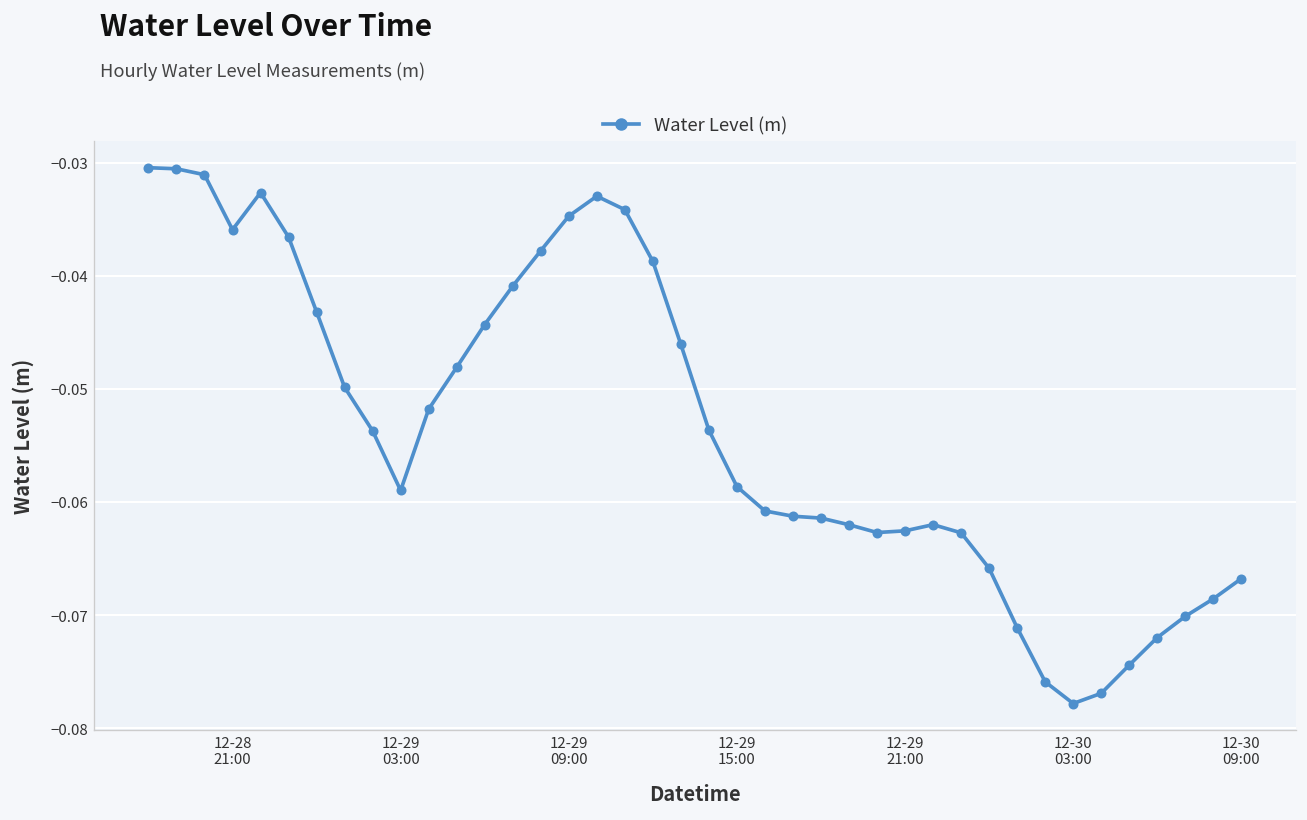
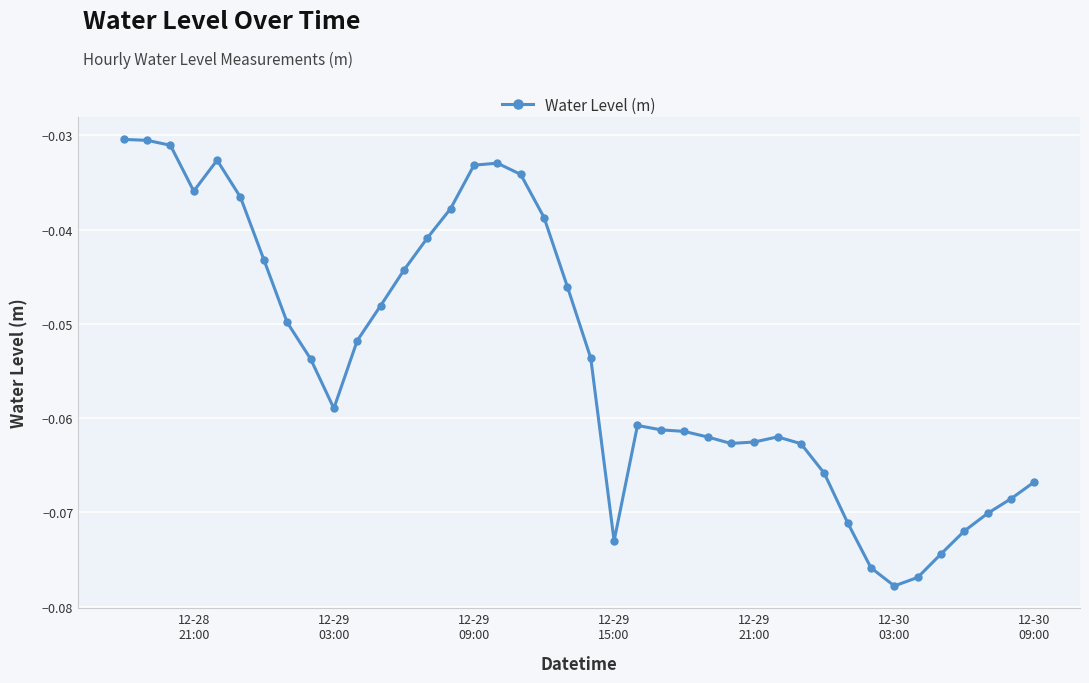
12-29 09:00: -0.035 -> -0.033
12-29 15:00: -0.059 -> -0.073
